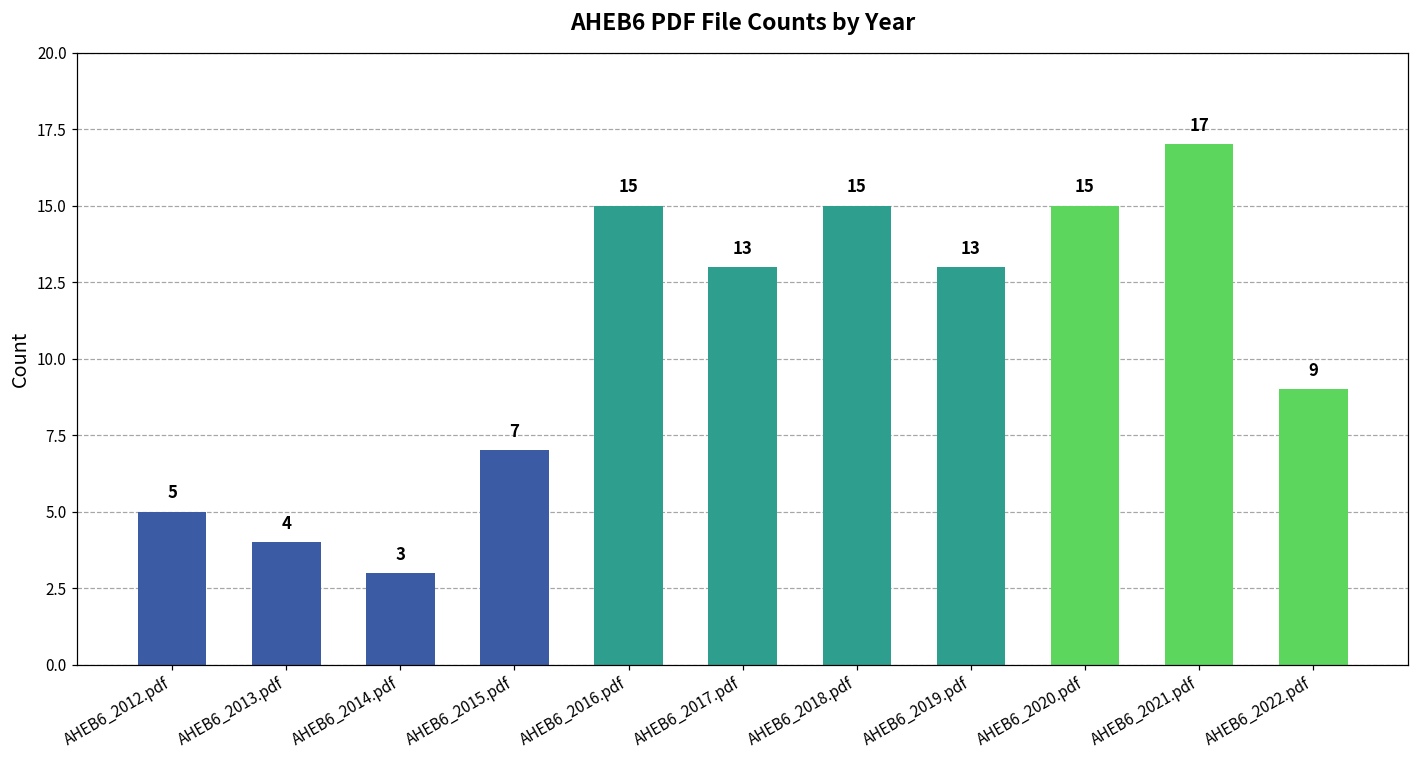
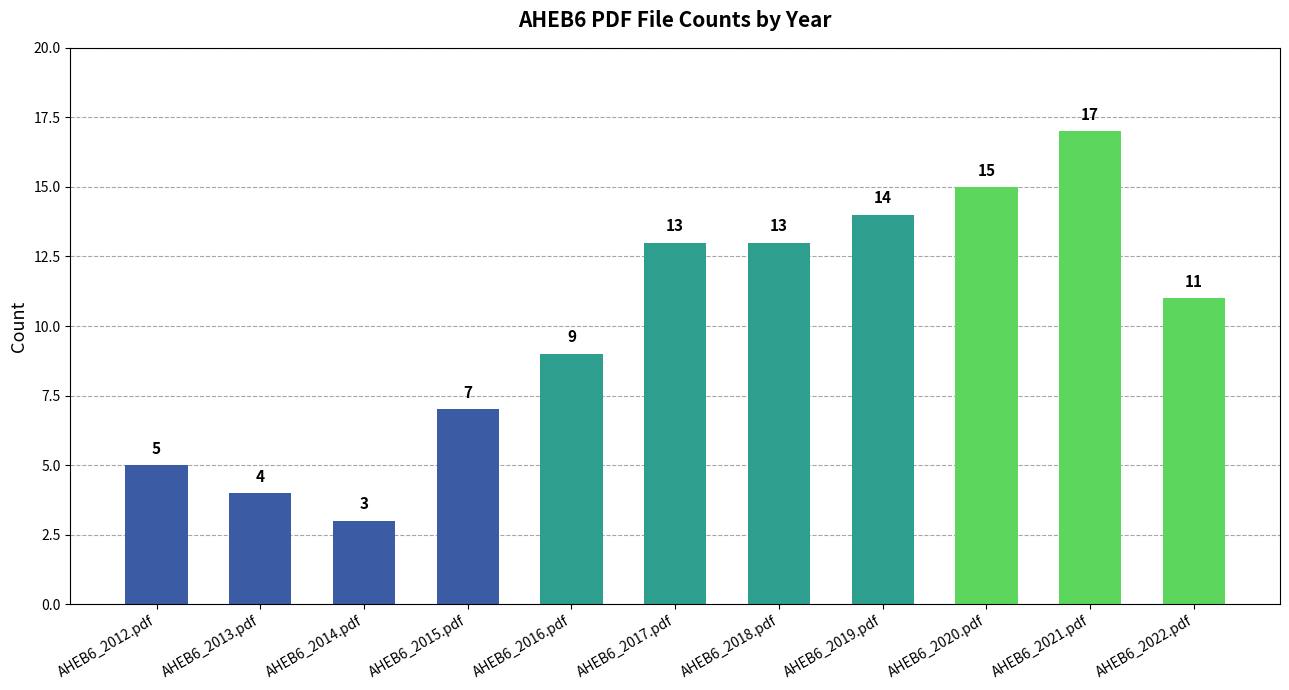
AHEB6_2016.pdf: 15 -> 9
AHEB6_2018.pdf: 15 -> 13
AHEB6_2019.pdf: 13 -> 14
AHEB6_2022.pdf: 9 -> 11
